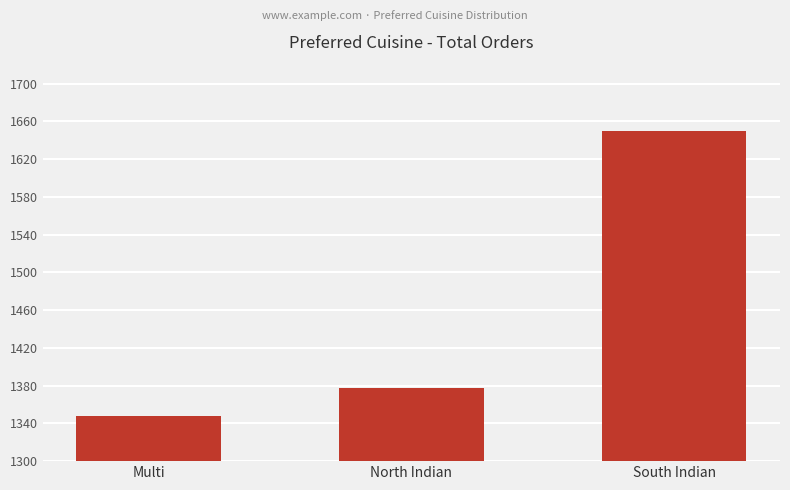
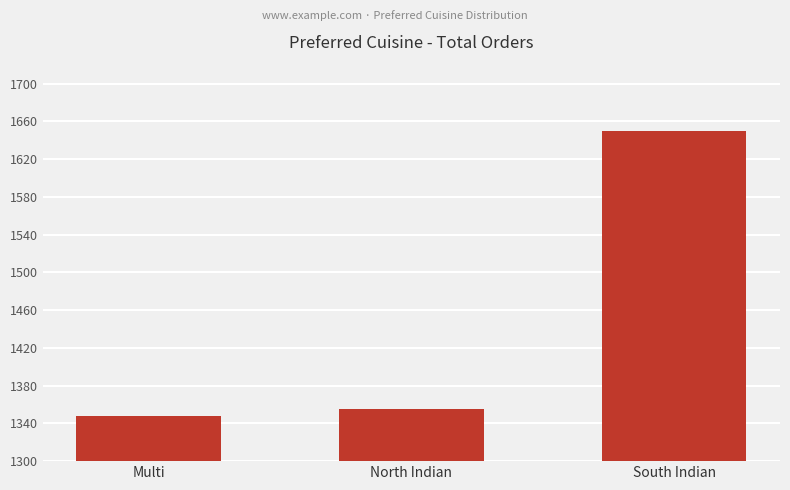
North Indian: 1380 -> 1360
